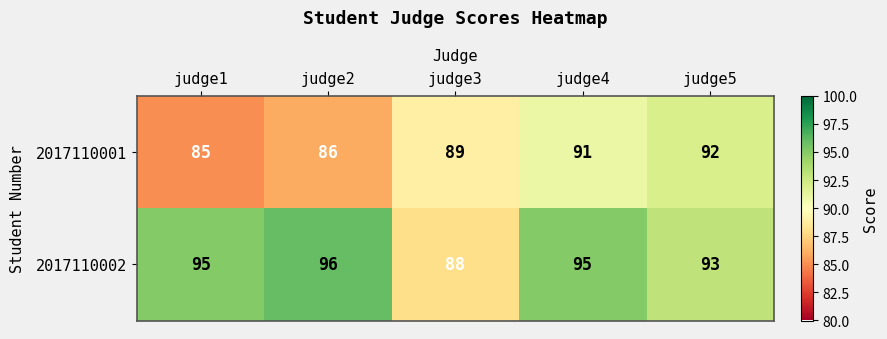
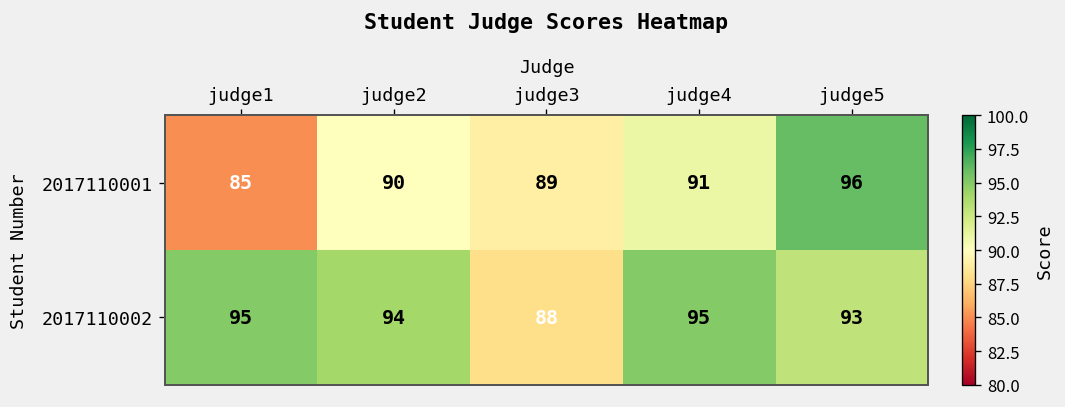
2017110001, judge2: 86 -> 90
2017110001, judge5: 92 -> 96
2017110002, judge2: 96 -> 94
